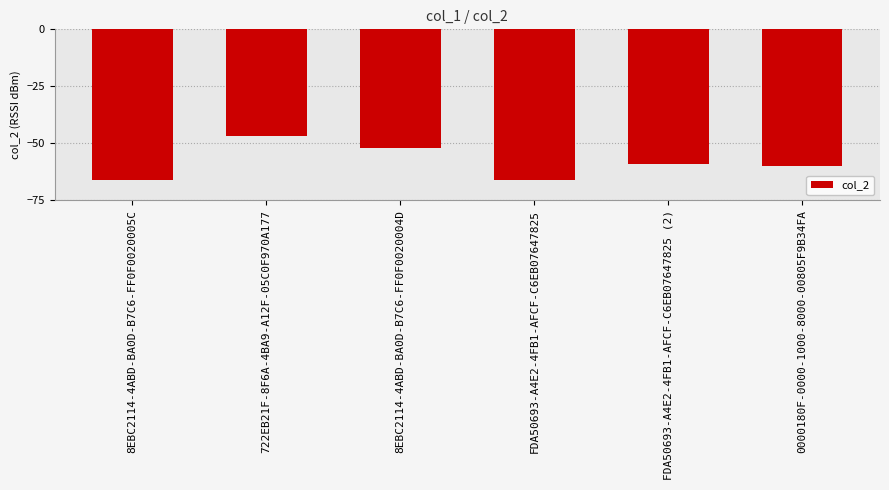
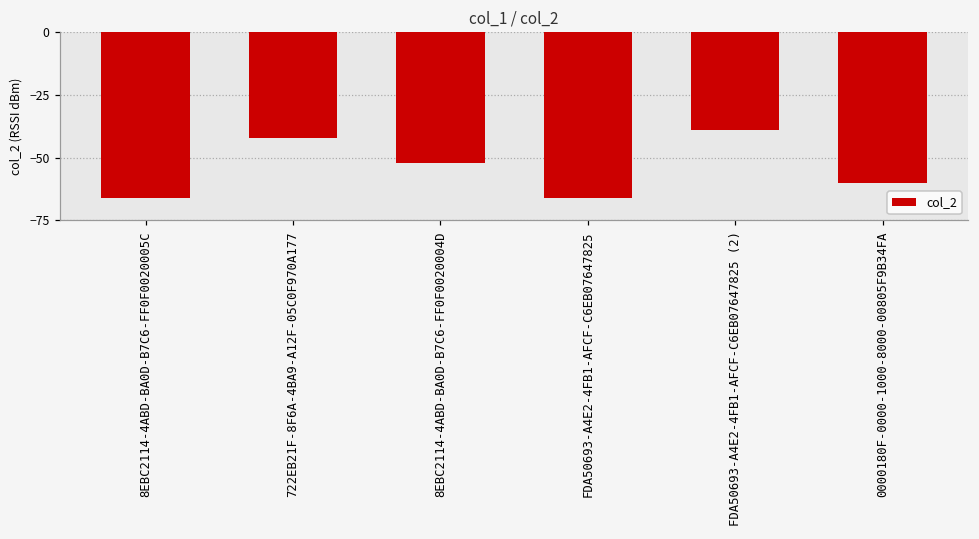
722EB21F-8F6A-4BA9-A12F-05C0F970A177: -47 -> -42
FDA50693-A4E2-4FB1-AFCF-C6EB07647825 (2): -59 -> -39
